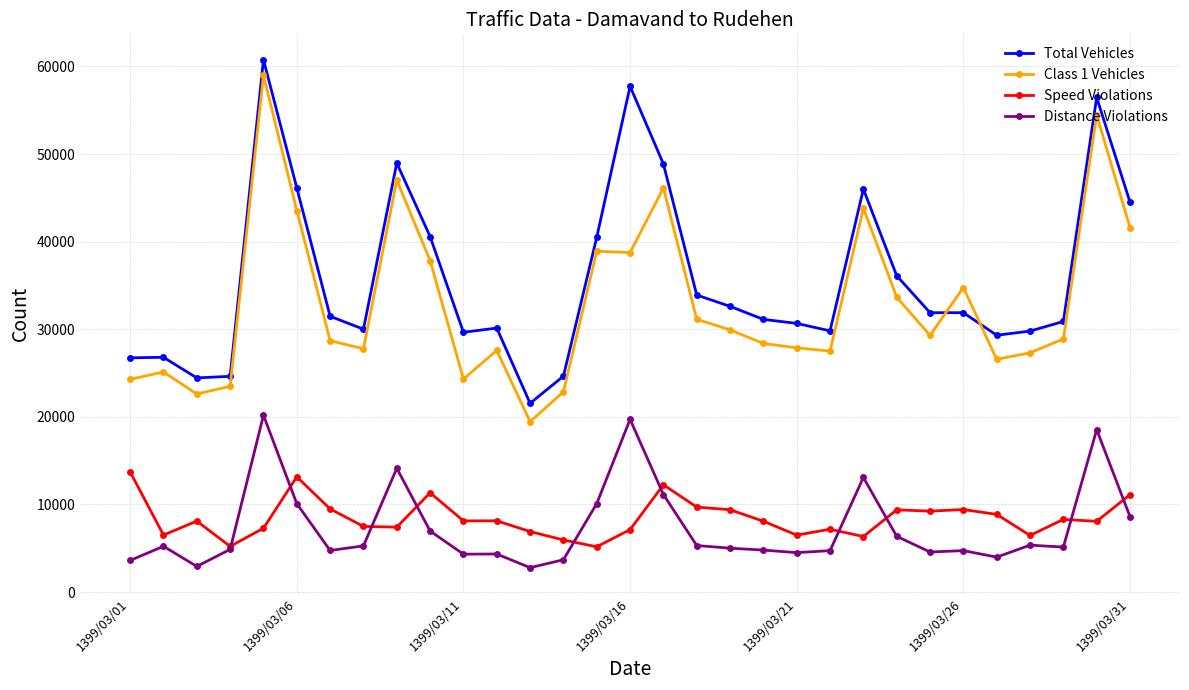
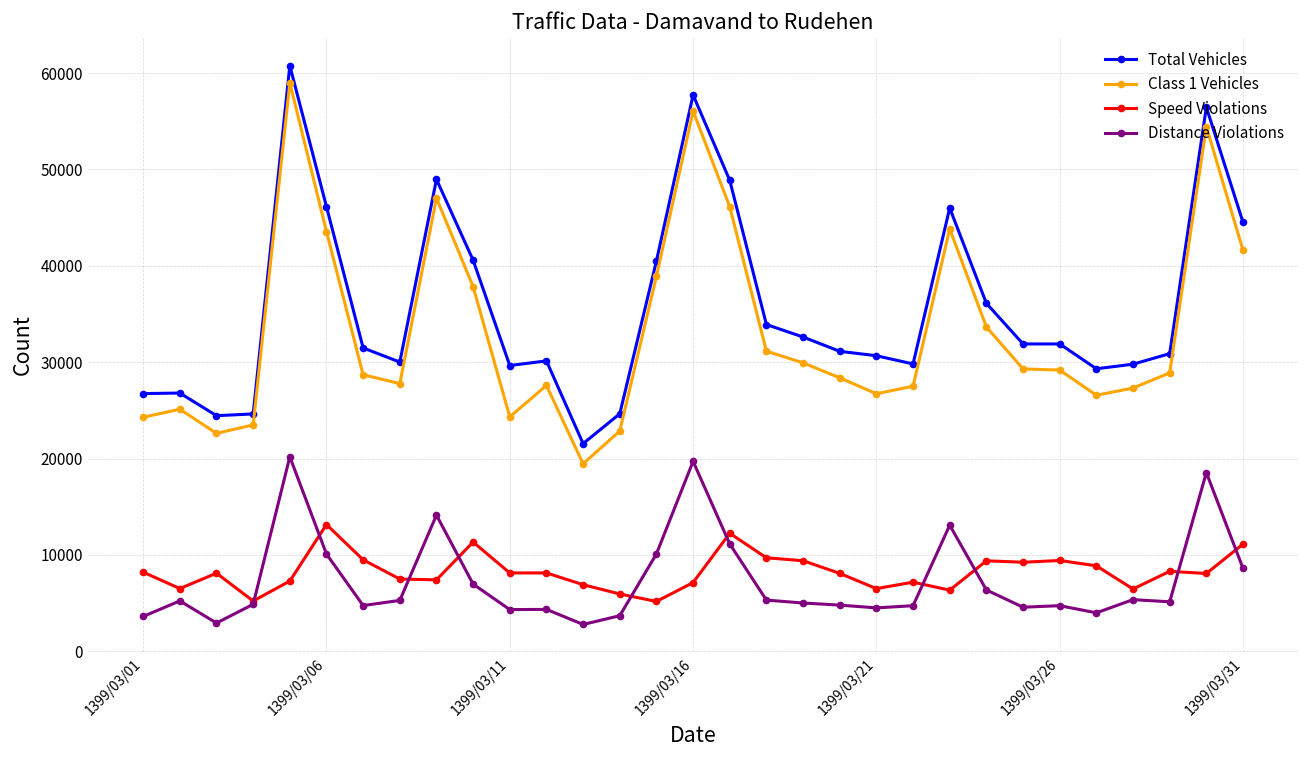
Speed Violations, 1399/03/01: 14000 -> 8000
Class 1 Vehicles, 1399/03/16: 39000 -> 56000
Class 1 Vehicles, 1399/03/21: 28000 -> 27000
Class 1 Vehicles, 1399/03/26: 35000 -> 29000
